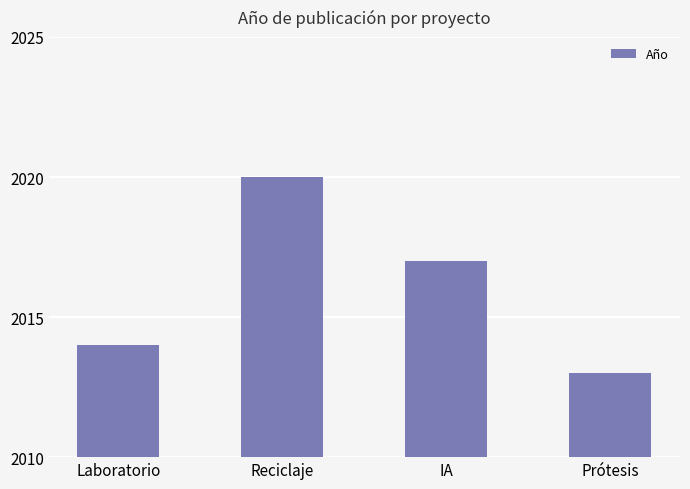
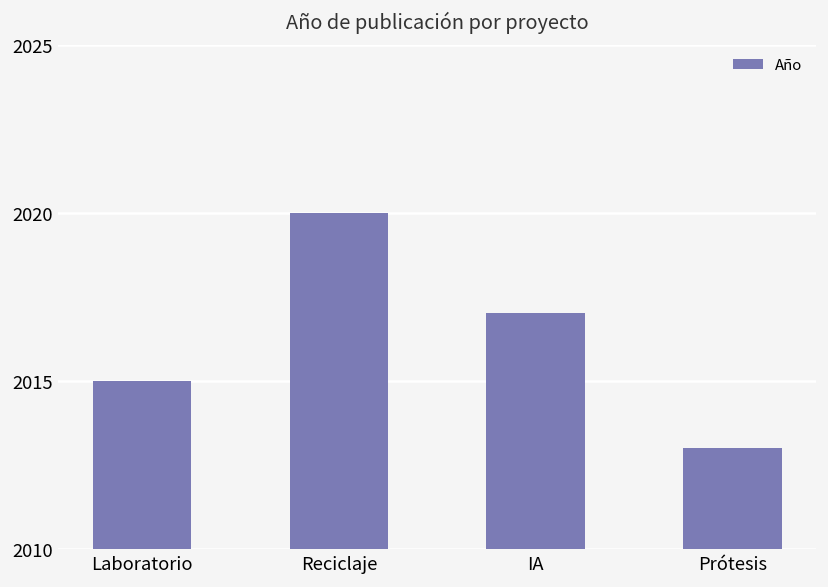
Laboratorio: 2014 -> 2015
